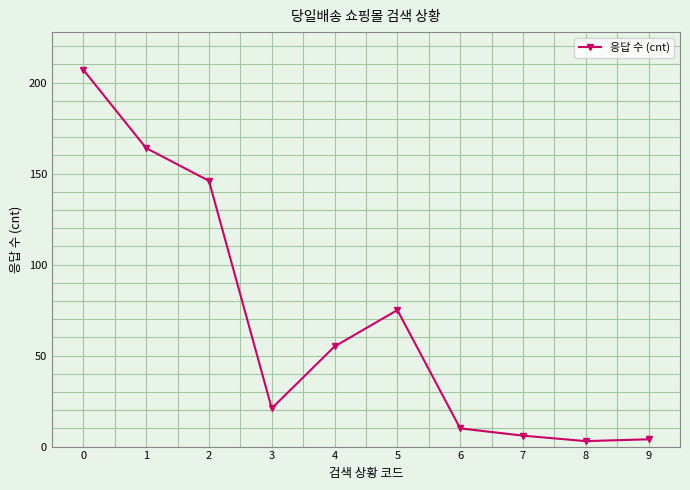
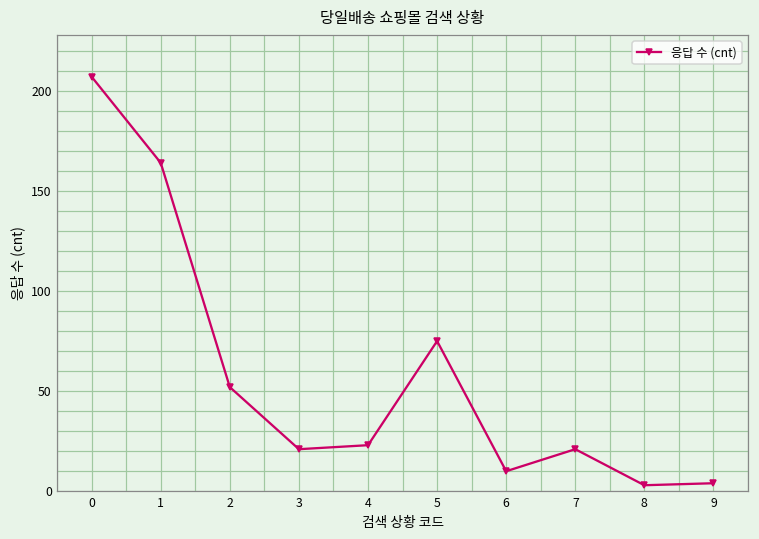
2: 146 -> 52
4: 55 -> 23
7: 6 -> 21
